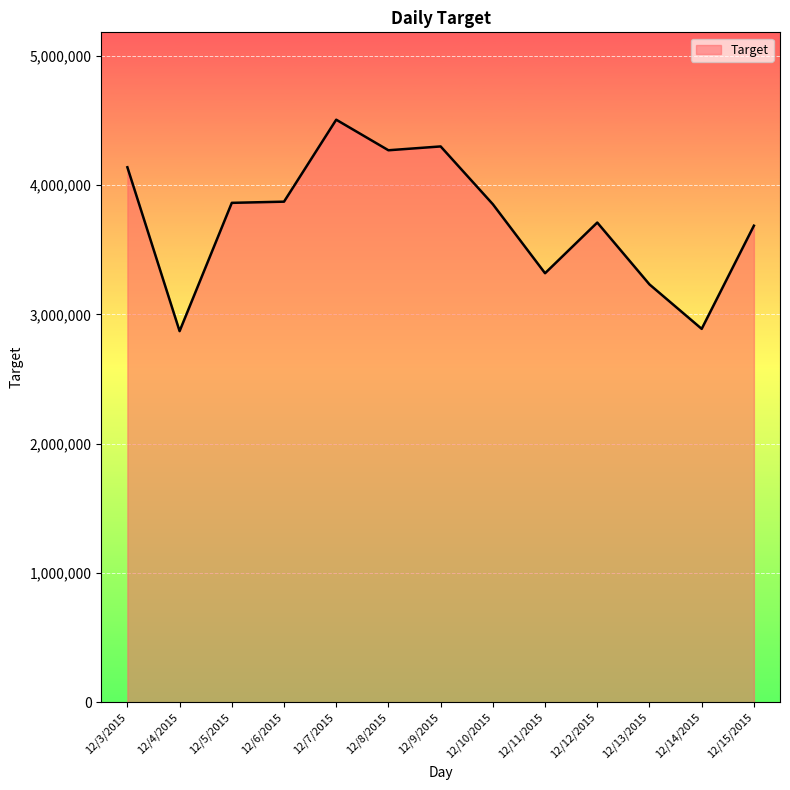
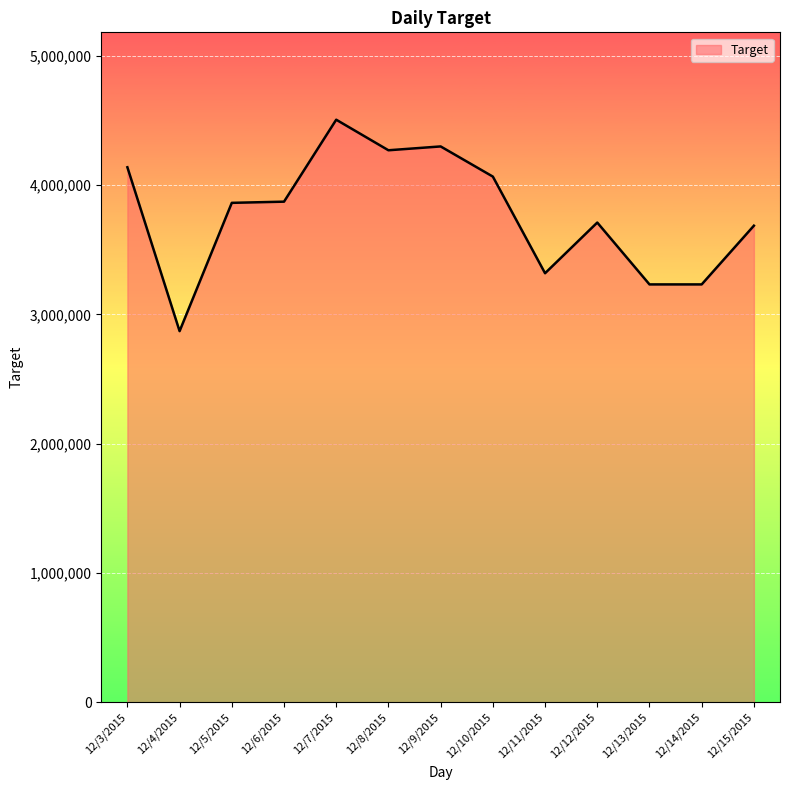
12/10/2015: 3,850,000 -> 4,070,000
12/14/2015: 2,890,000 -> 3,230,000
